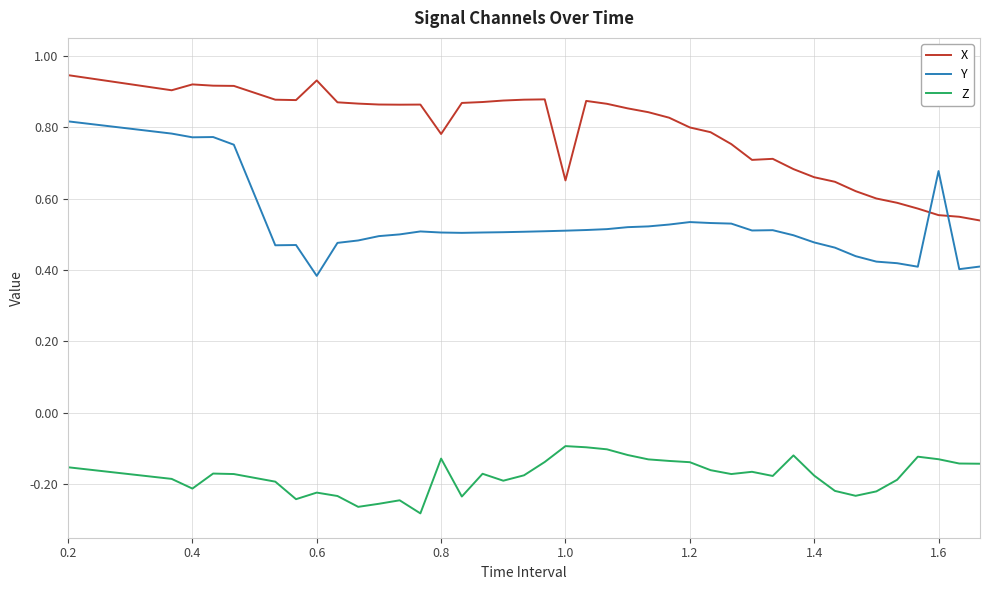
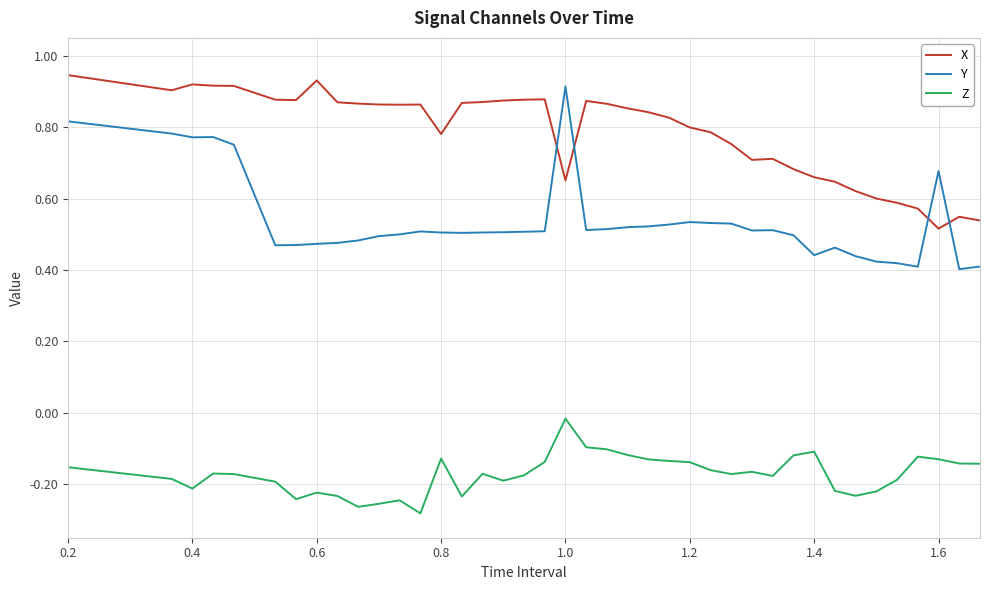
Y, 0.6: 0.38 -> 0.47
Y, 1.0: 0.51 -> 0.91
Z, 1.0: -0.09 -> -0.02
Y, 1.4: 0.48 -> 0.44
Z, 1.4: -0.18 -> -0.11
X, 1.6: 0.55 -> 0.52
